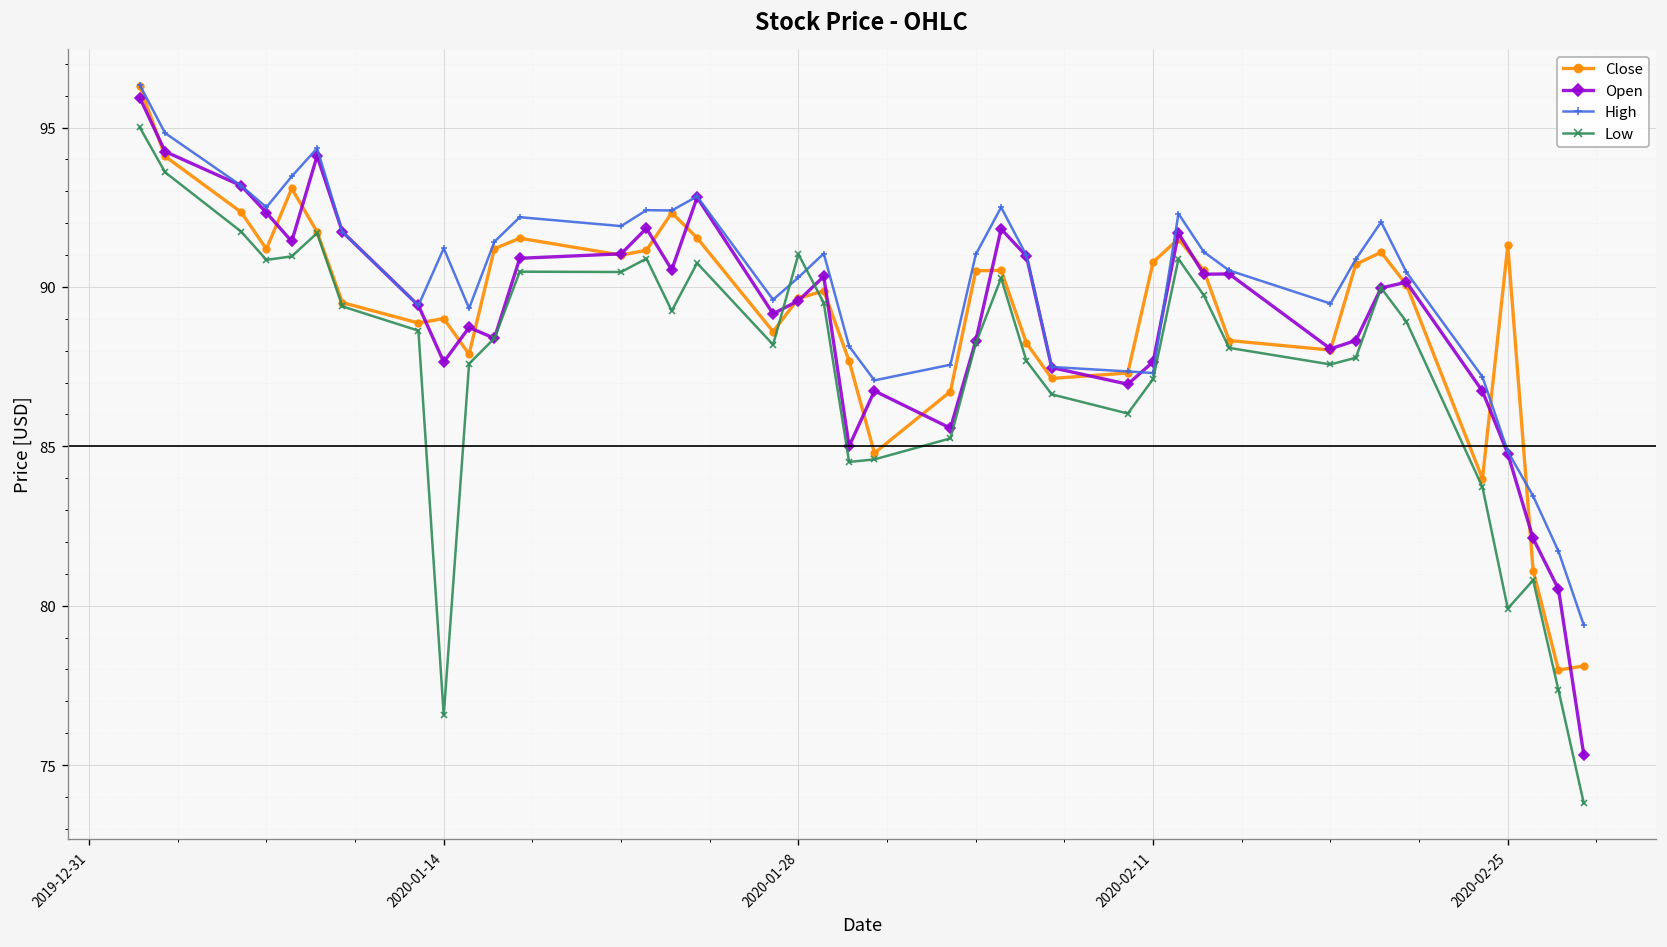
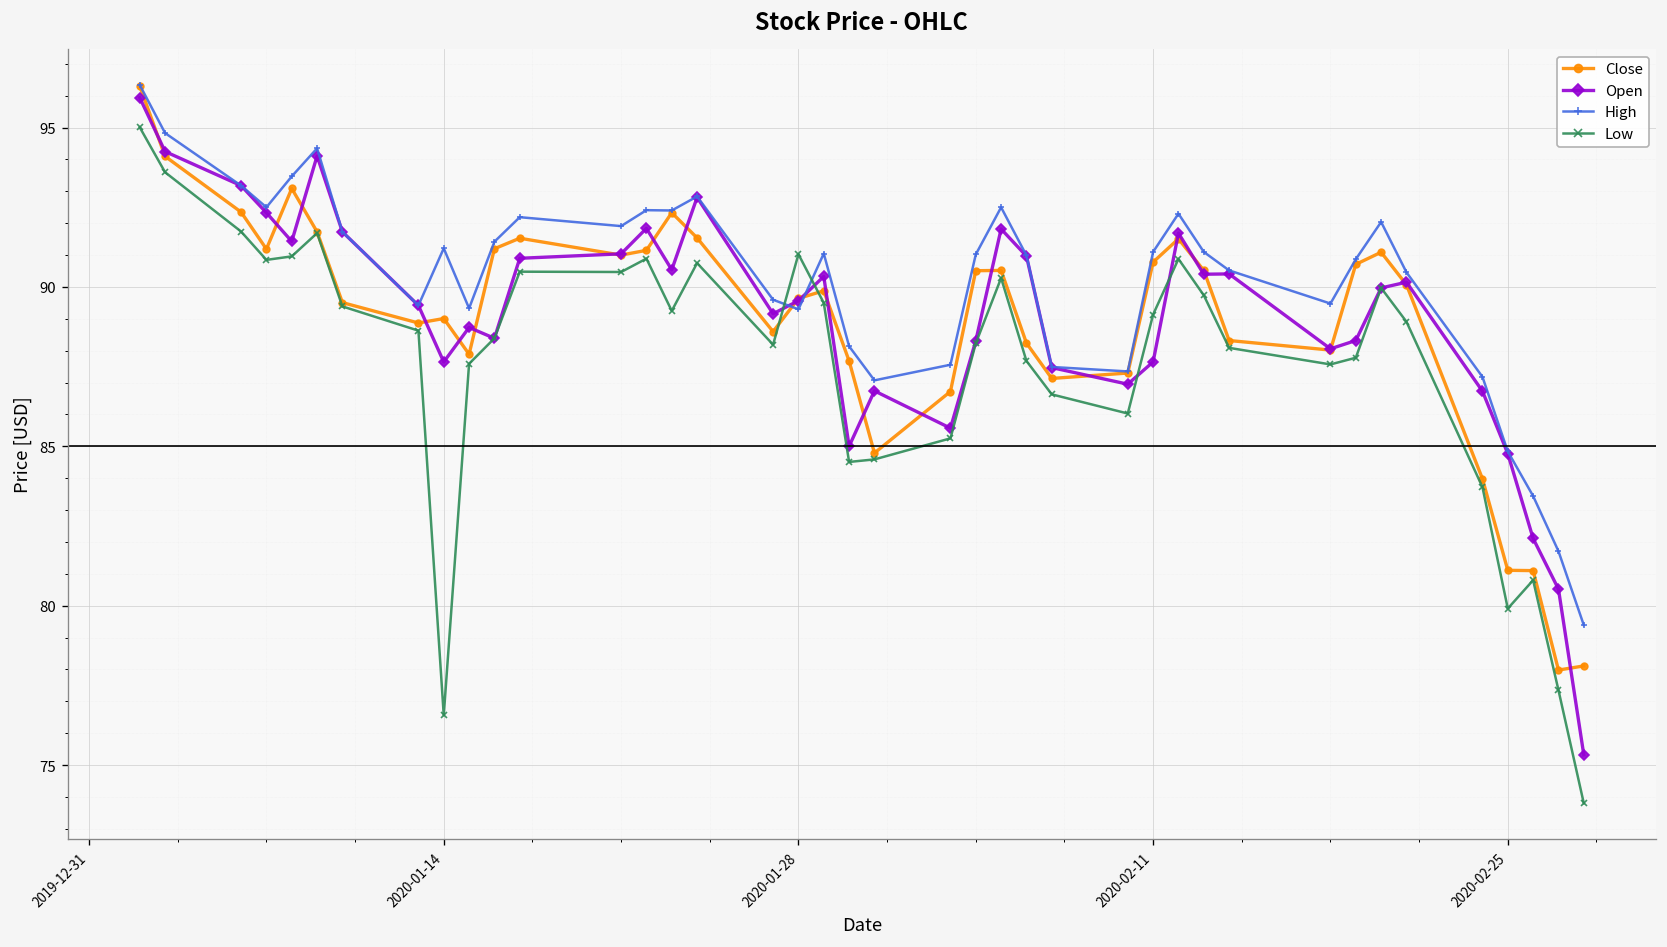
High, 2020-01-28: 90.3 -> 89.3
High, 2020-02-11: 87.3 -> 91.1
Low, 2020-02-11: 87.1 -> 89.1
Close, 2020-02-25: 91.3 -> 81.1
